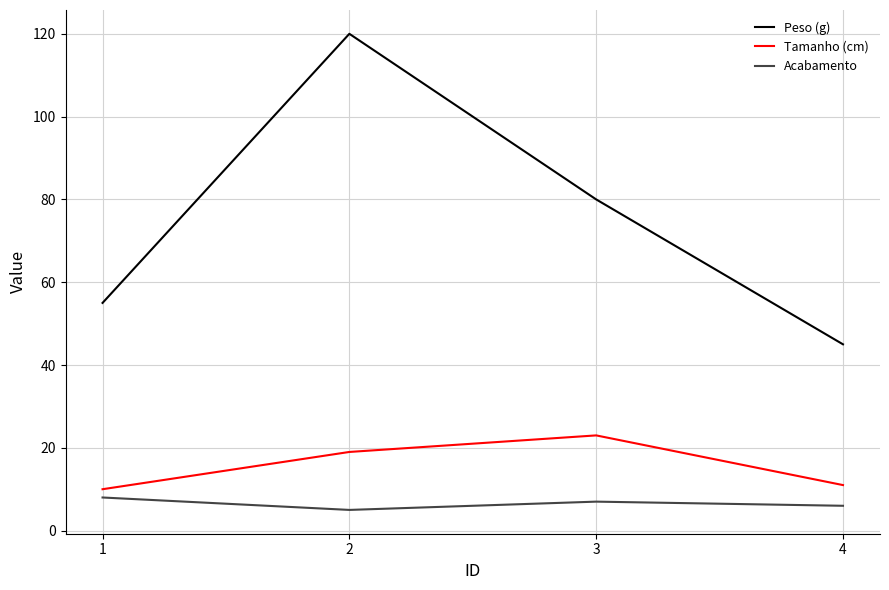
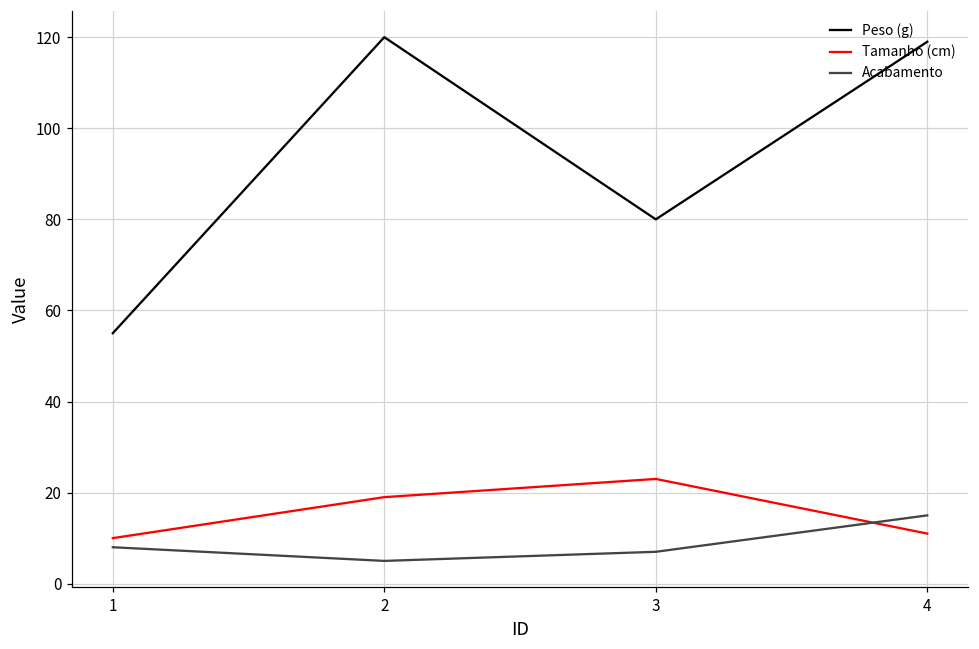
Peso (g), 4: 45 -> 119
Acabamento, 4: 6 -> 15
